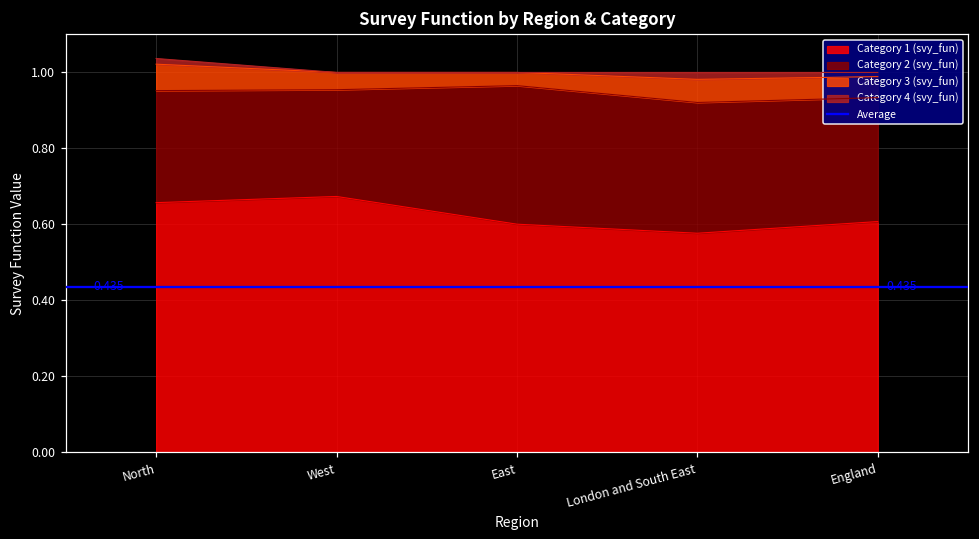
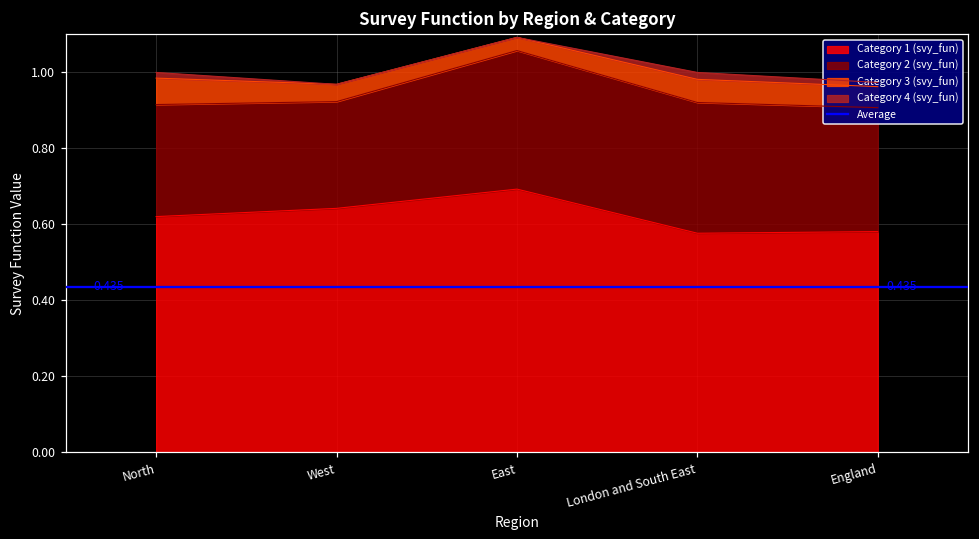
Category 1 (svy_fun), North: 0.66 -> 0.62
Category 1 (svy_fun), West: 0.67 -> 0.64
Category 1 (svy_fun), East: 0.60 -> 0.69
Category 1 (svy_fun), England: 0.61 -> 0.58
